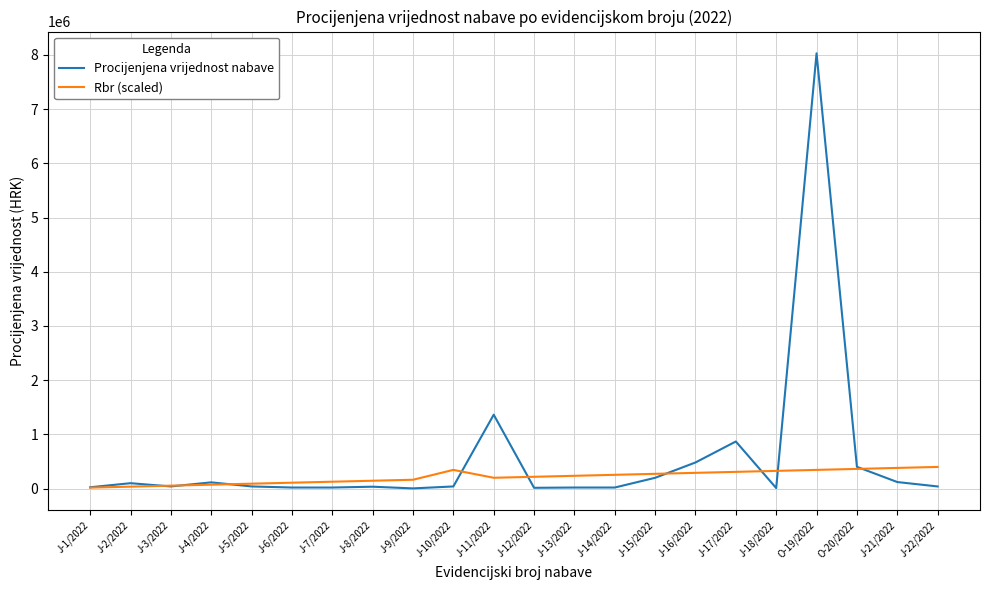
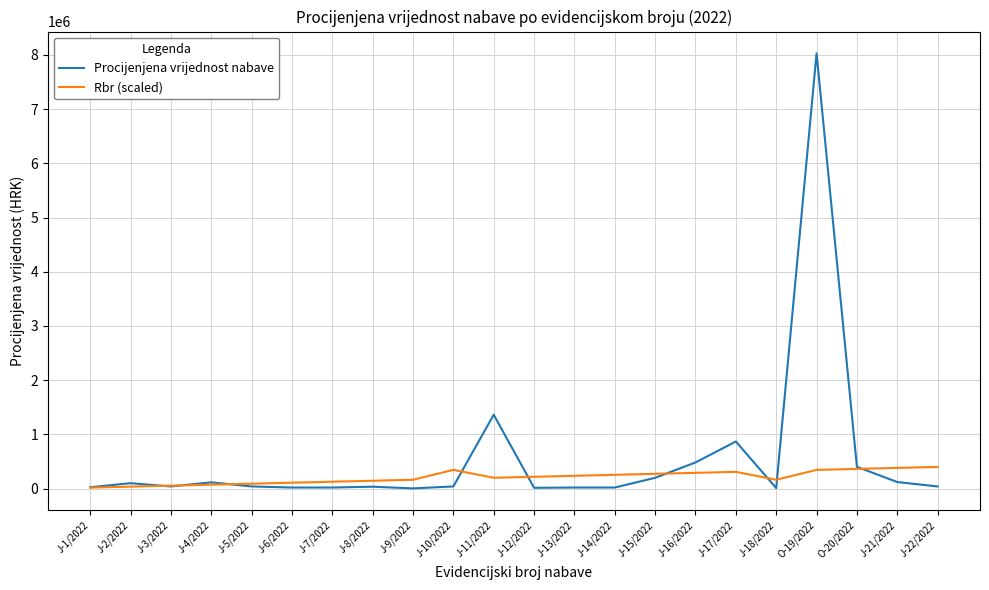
Rbr (scaled), J-18/2022: 300000 -> 200000
